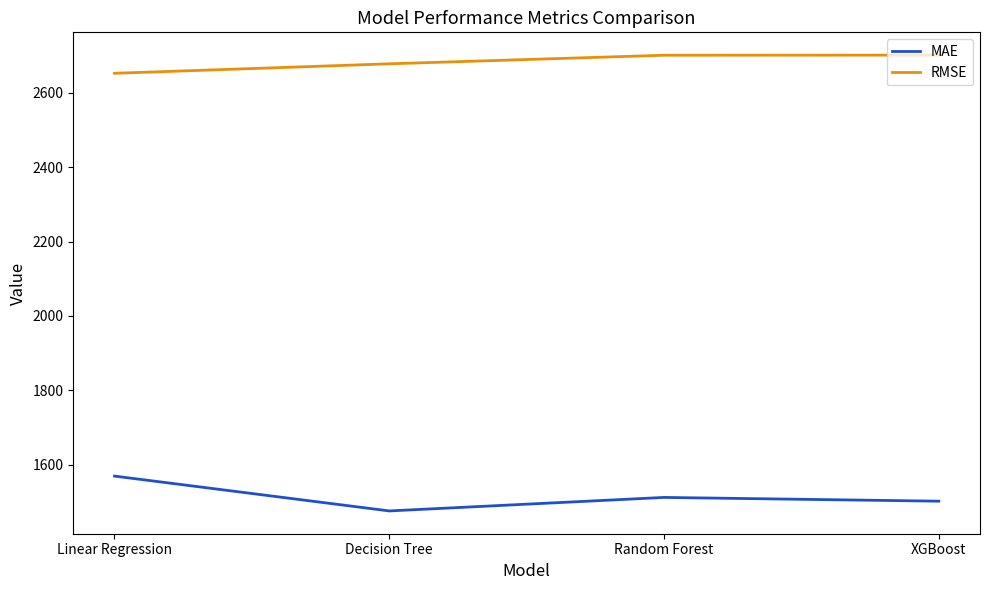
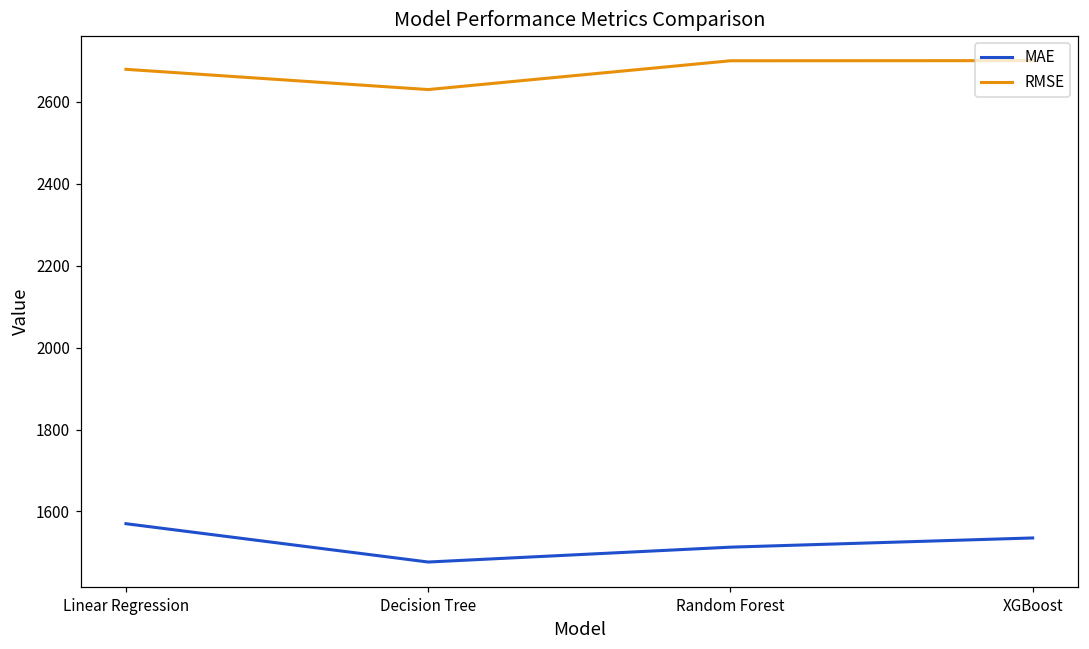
RMSE, Linear Regression: 2650 -> 2680
RMSE, Decision Tree: 2680 -> 2630
MAE, XGBoost: 1500 -> 1540
